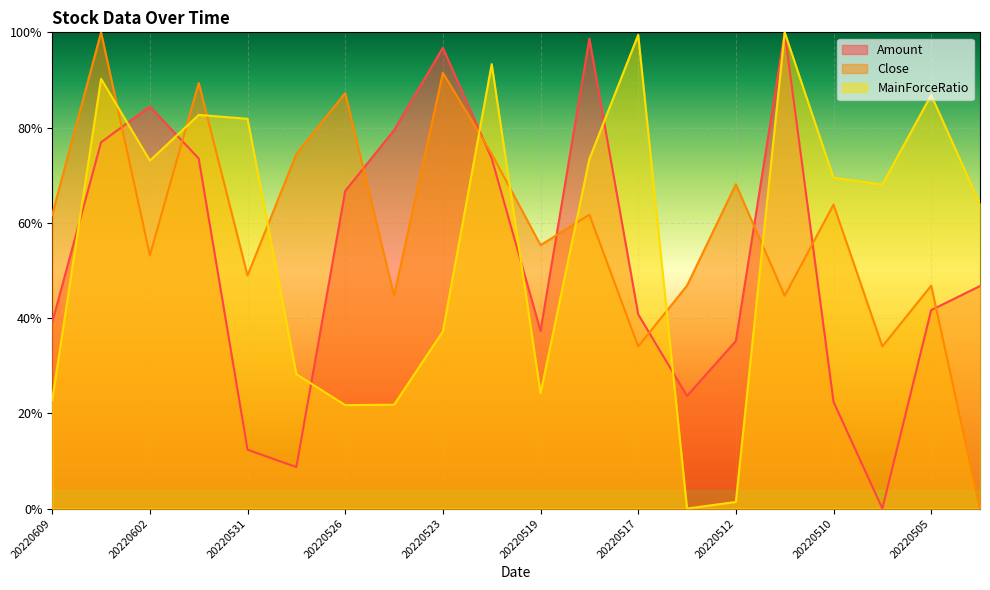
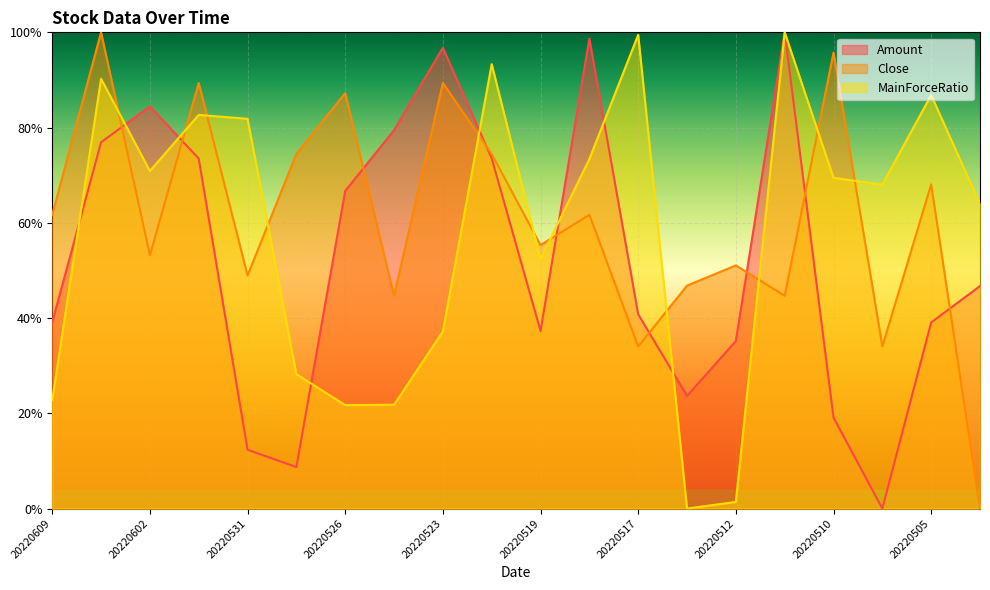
MainForceRatio, 20220602: 73% -> 71%
Close, 20220523: 91% -> 89%
MainForceRatio, 20220519: 24% -> 52%
Close, 20220512: 68% -> 51%
Amount, 20220510: 22% -> 19%
Close, 20220510: 64% -> 96%
Amount, 20220505: 42% -> 39%
Close, 20220505: 47% -> 68%
